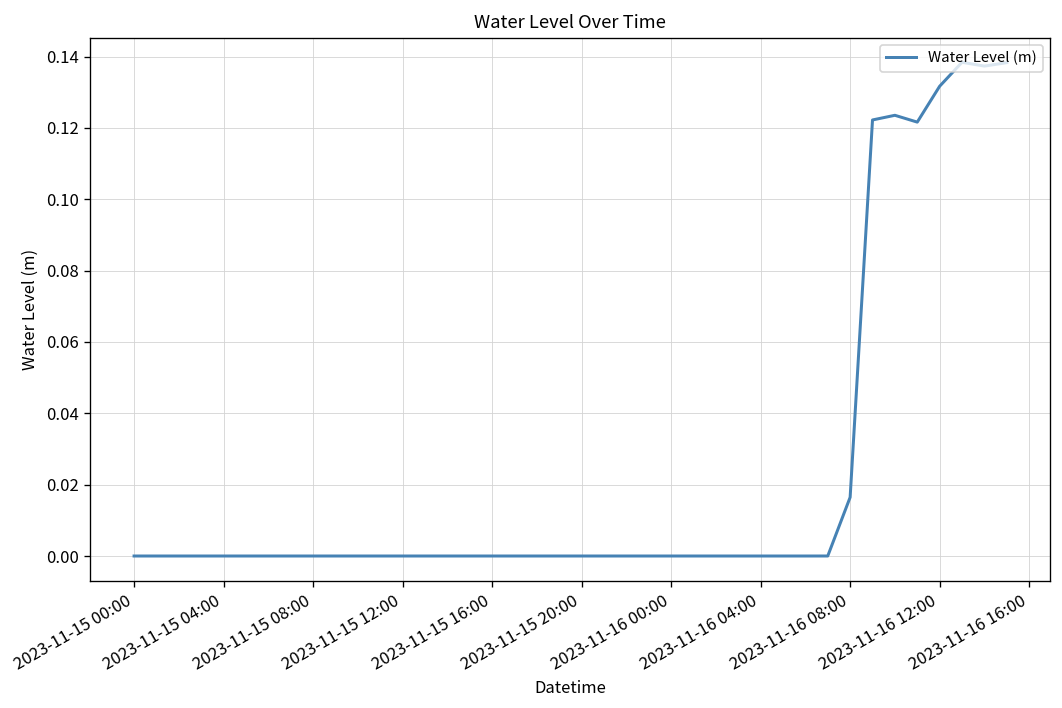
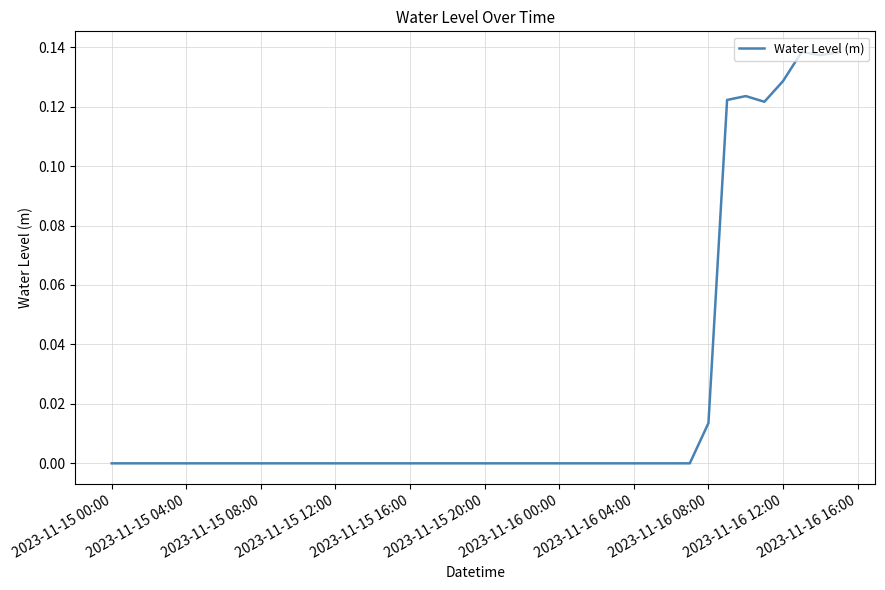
2023-11-16 08:00: 0.016 -> 0.014
2023-11-16 12:00: 0.132 -> 0.129
